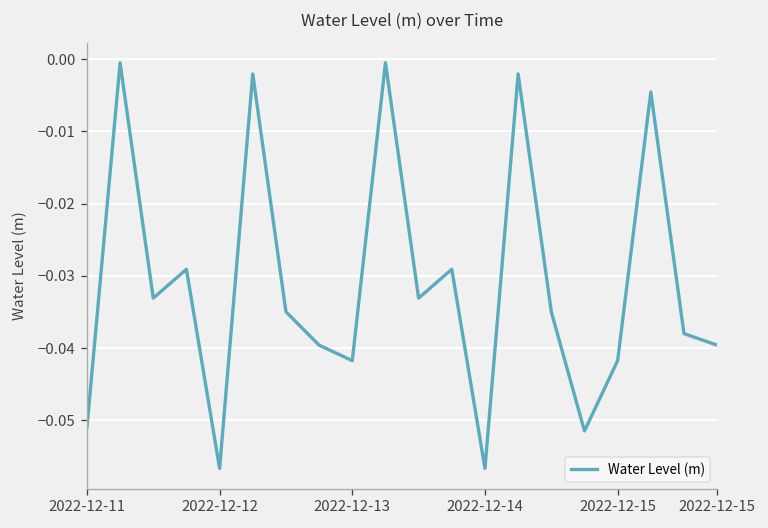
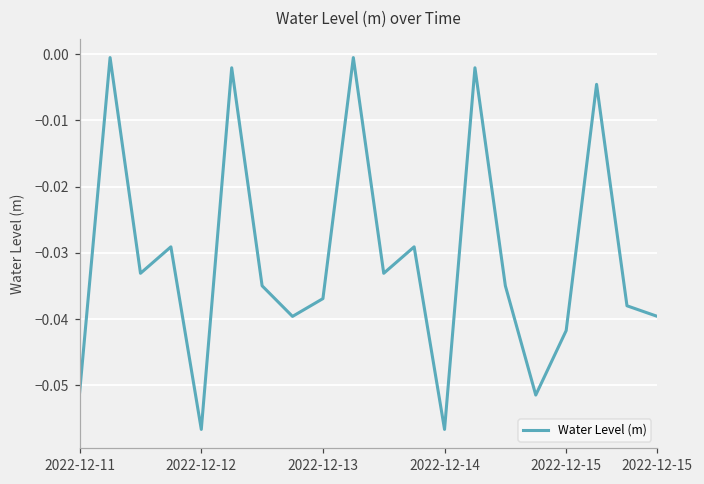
2022-12-13: -0.042 -> -0.037
